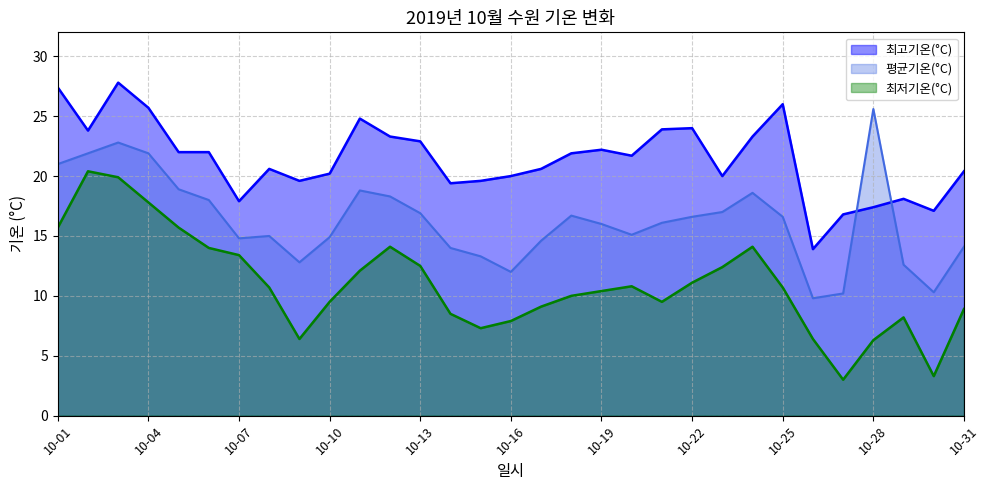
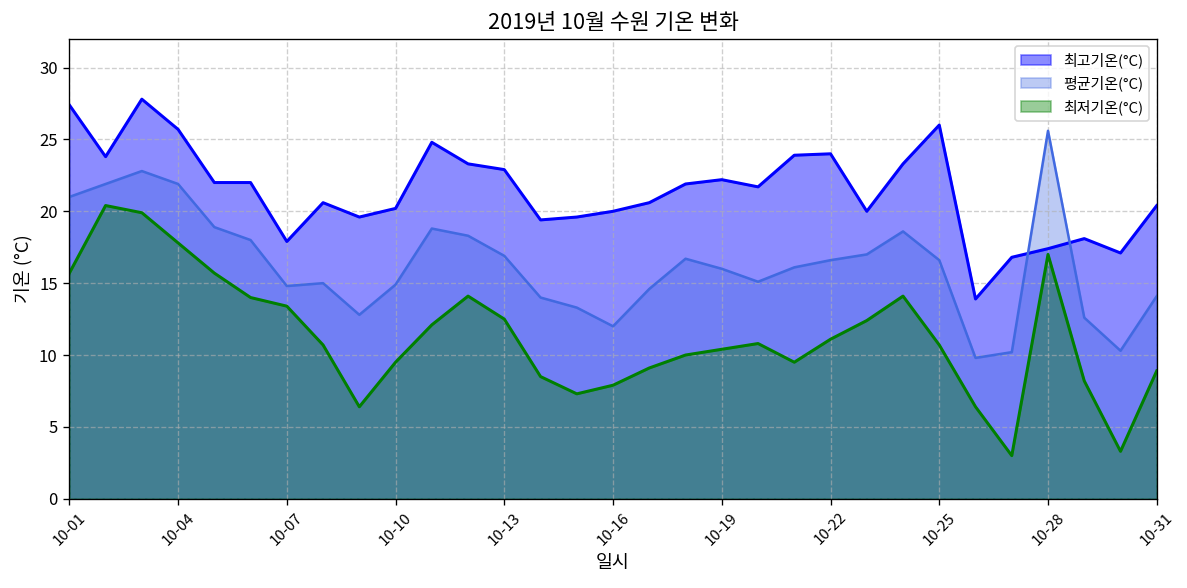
최저기온(°C), 10-28: 6.3 -> 17.0
